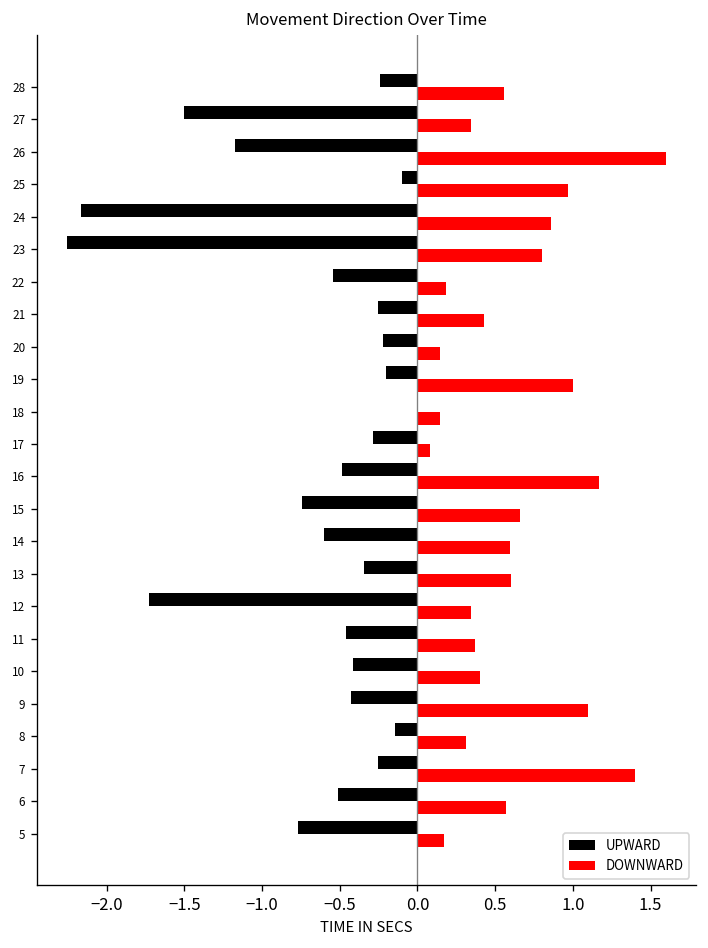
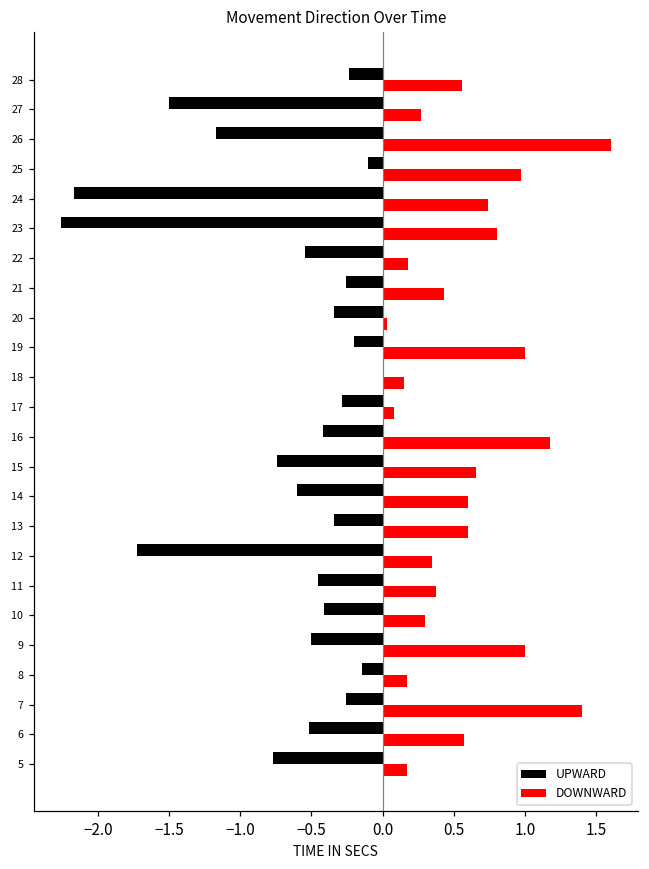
DOWNWARD, 27: 0.34 -> 0.27
DOWNWARD, 24: 0.86 -> 0.74
UPWARD, 20: -0.22 -> -0.34
DOWNWARD, 20: 0.14 -> 0.03
UPWARD, 16: -0.49 -> -0.42
DOWNWARD, 10: 0.4 -> 0.3
UPWARD, 9: -0.43 -> -0.50
DOWNWARD, 9: 1.1 -> 1.0
DOWNWARD, 8: 0.31 -> 0.17
